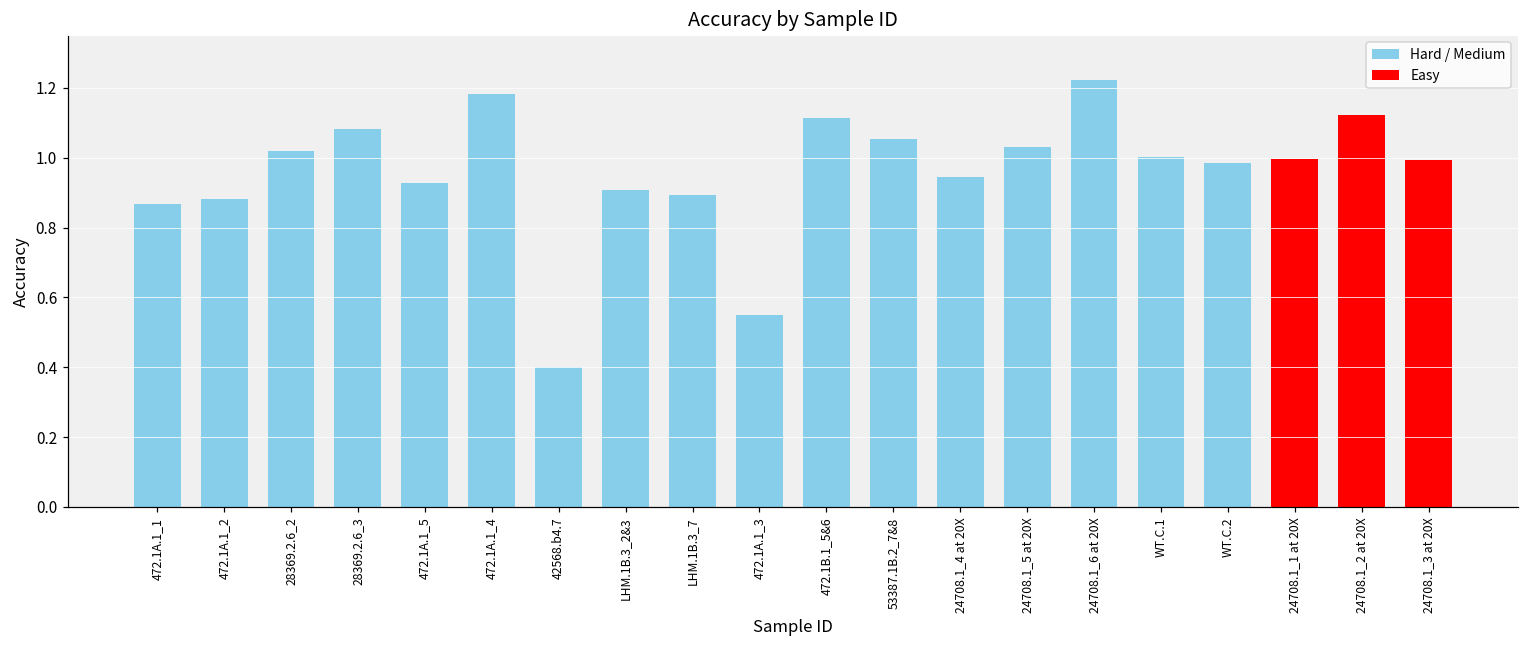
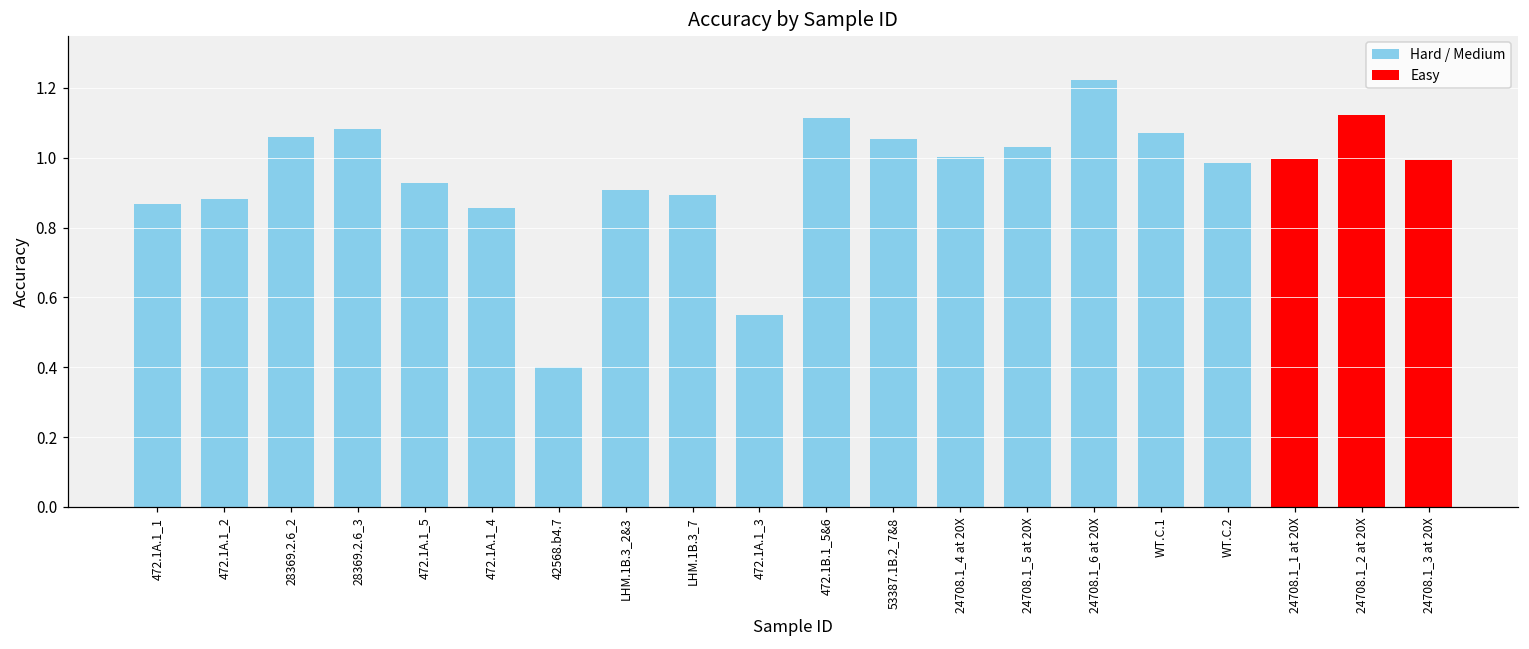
28369.2.6_2: 1.02 -> 1.06
472.1A.1_4: 1.18 -> 0.85
24708.1_4 at 20X: 0.94 -> 1.00
WT.C.1: 1.00 -> 1.07
